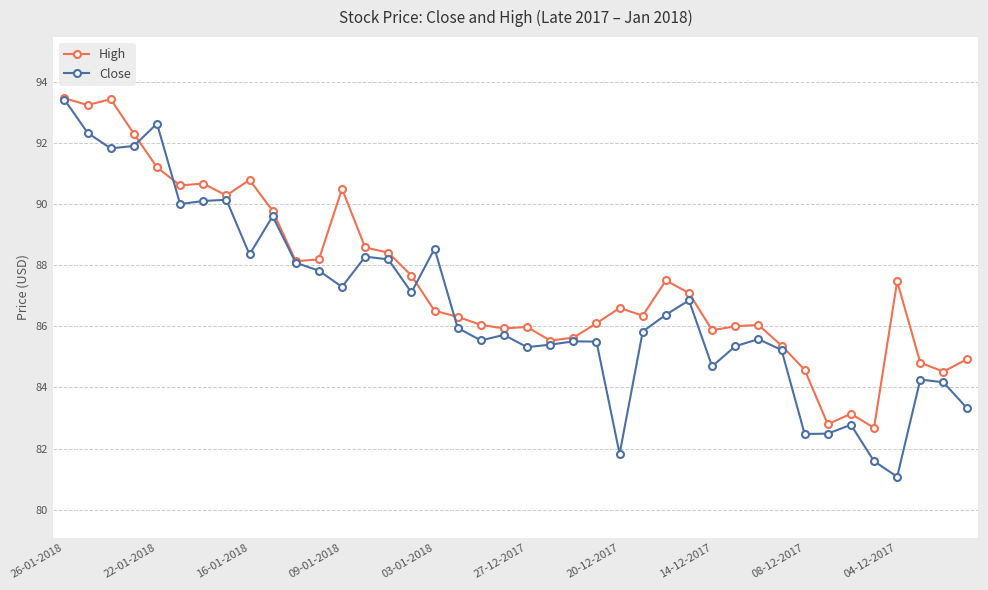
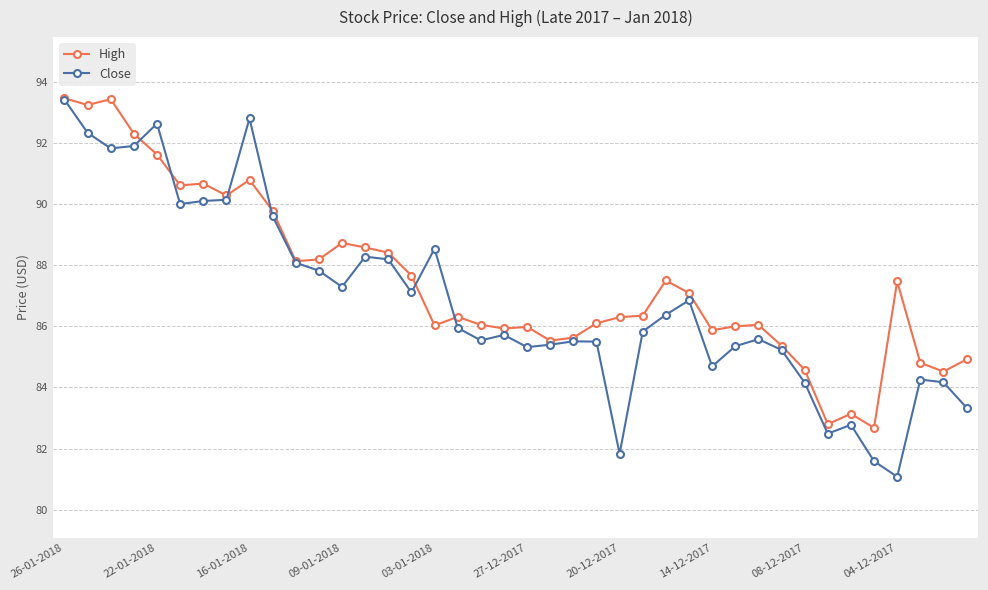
High, 22-01-2018: 91.2 -> 91.6
Close, 16-01-2018: 88.4 -> 92.8
High, 09-01-2018: 90.5 -> 88.7
High, 03-01-2018: 86.5 -> 86.0
High, 20-12-2017: 86.6 -> 86.3
Close, 08-12-2017: 82.5 -> 84.2
